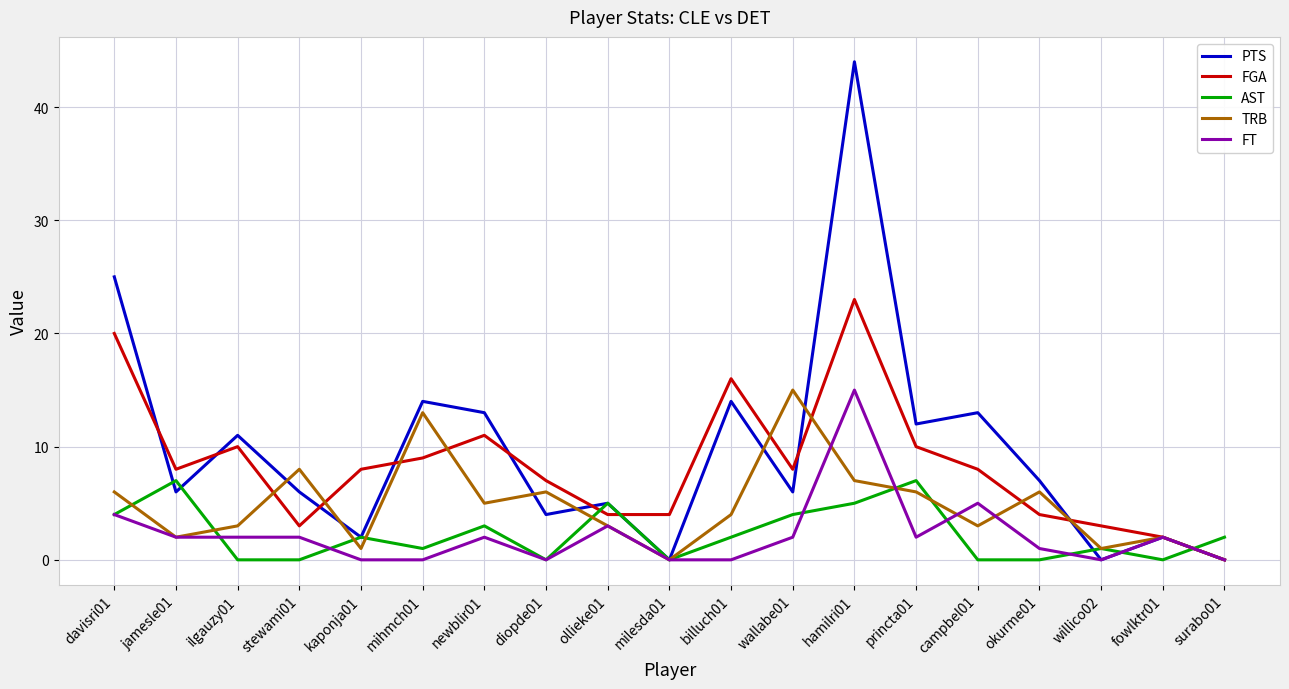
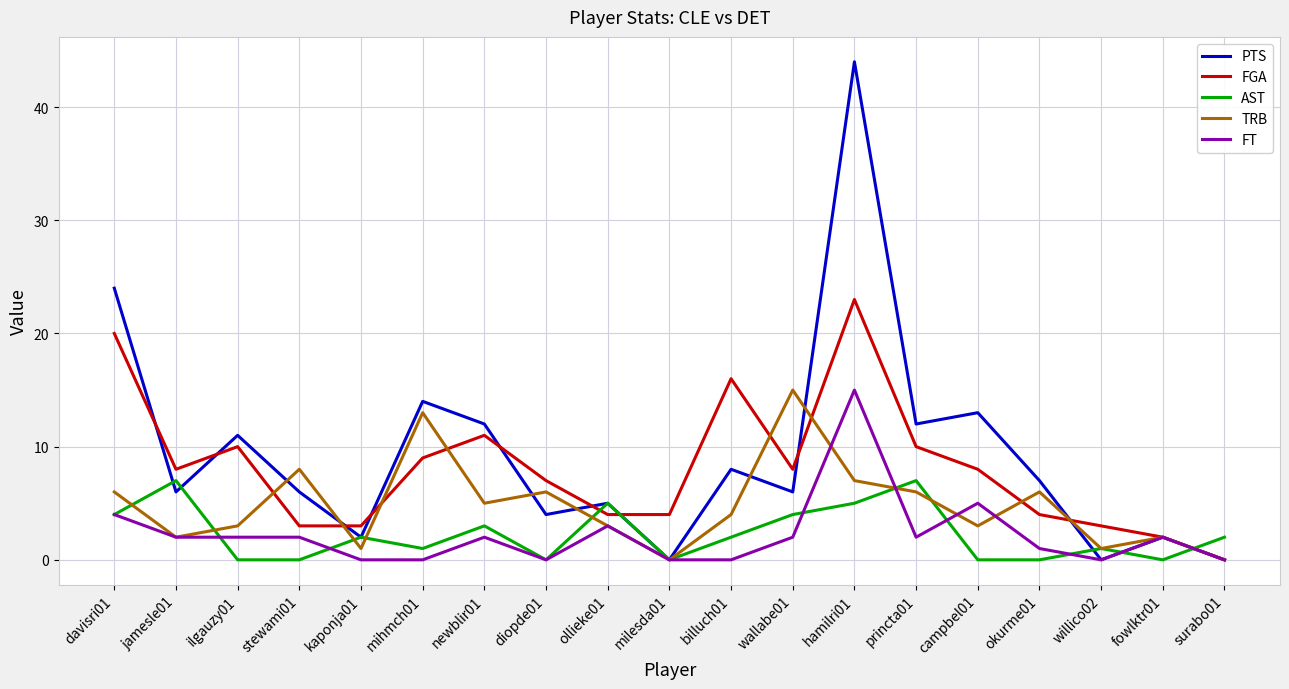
PTS, davisri01: 25 -> 24
FGA, kaponja01: 8 -> 3
PTS, newblir01: 13 -> 12
PTS, billuch01: 14 -> 8
